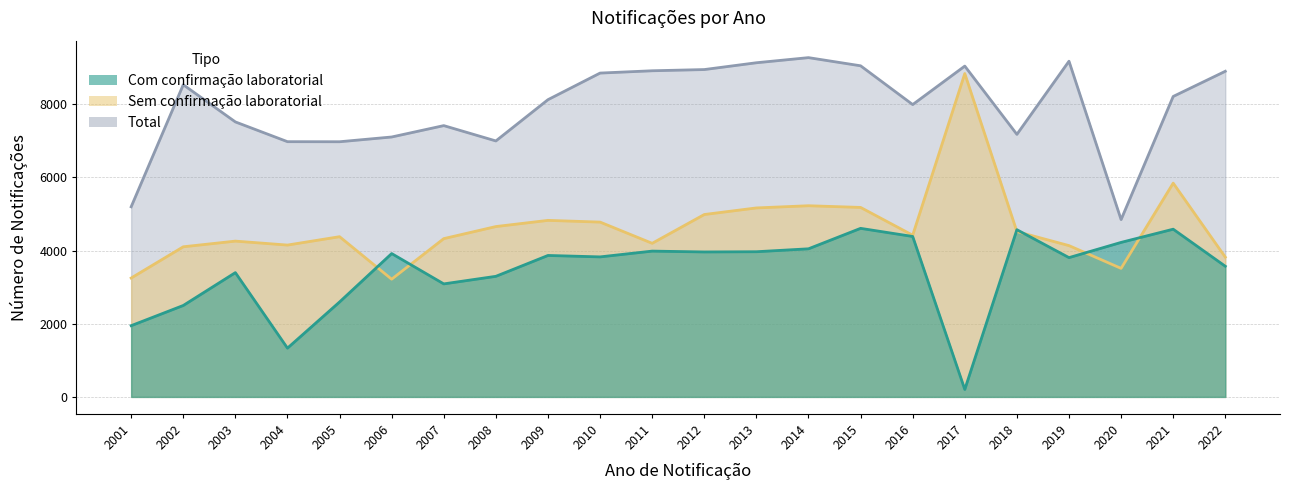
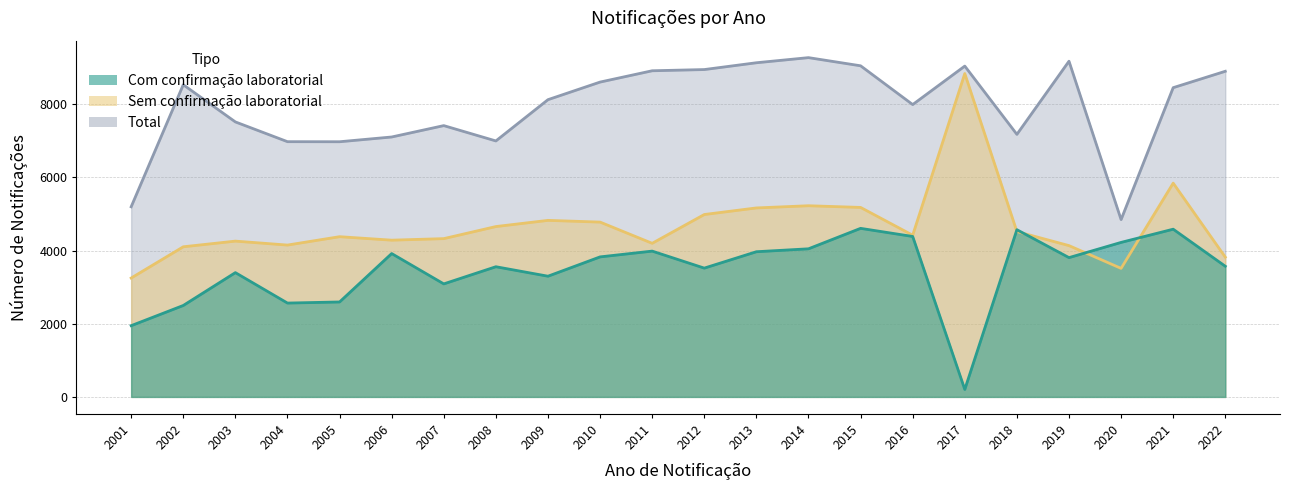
Com confirmação laboratorial, 2004: 1300 -> 2600
Sem confirmação laboratorial, 2006: 3200 -> 4300
Com confirmação laboratorial, 2008: 3300 -> 3600
Com confirmação laboratorial, 2009: 3900 -> 3300
Total, 2010: 8900 -> 8600
Com confirmação laboratorial, 2012: 4000 -> 3500
Total, 2021: 8200 -> 8500
